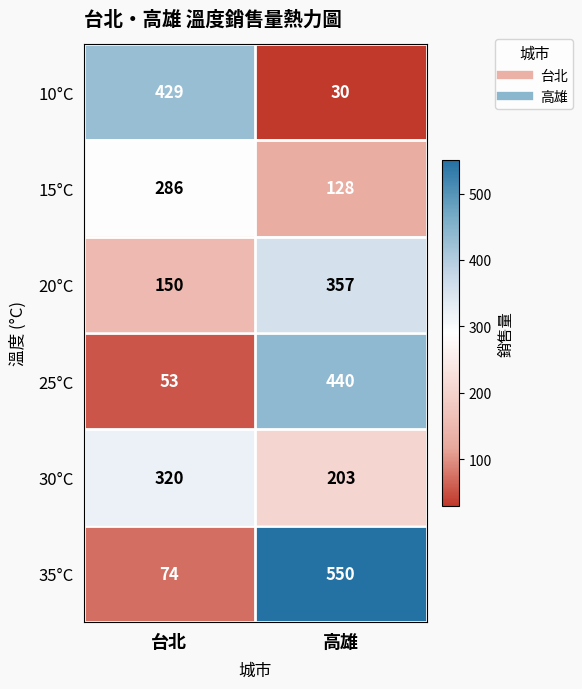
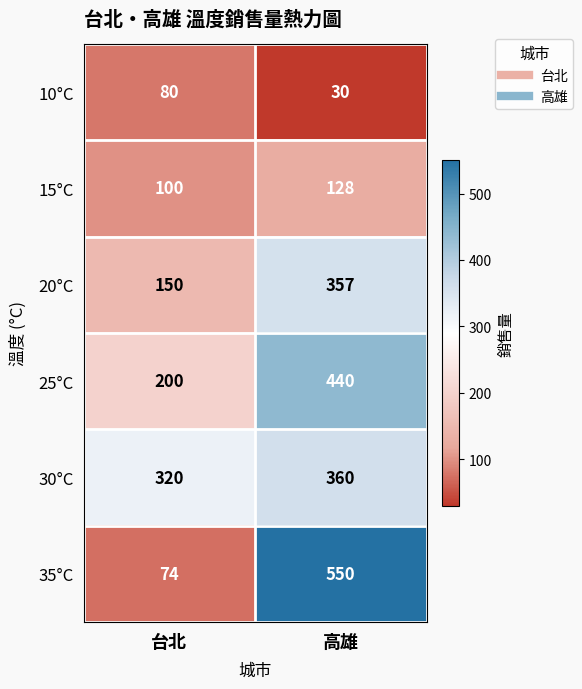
10°C, 台北: 429 -> 80
15°C, 台北: 286 -> 100
25°C, 台北: 53 -> 200
30°C, 高雄: 203 -> 360
